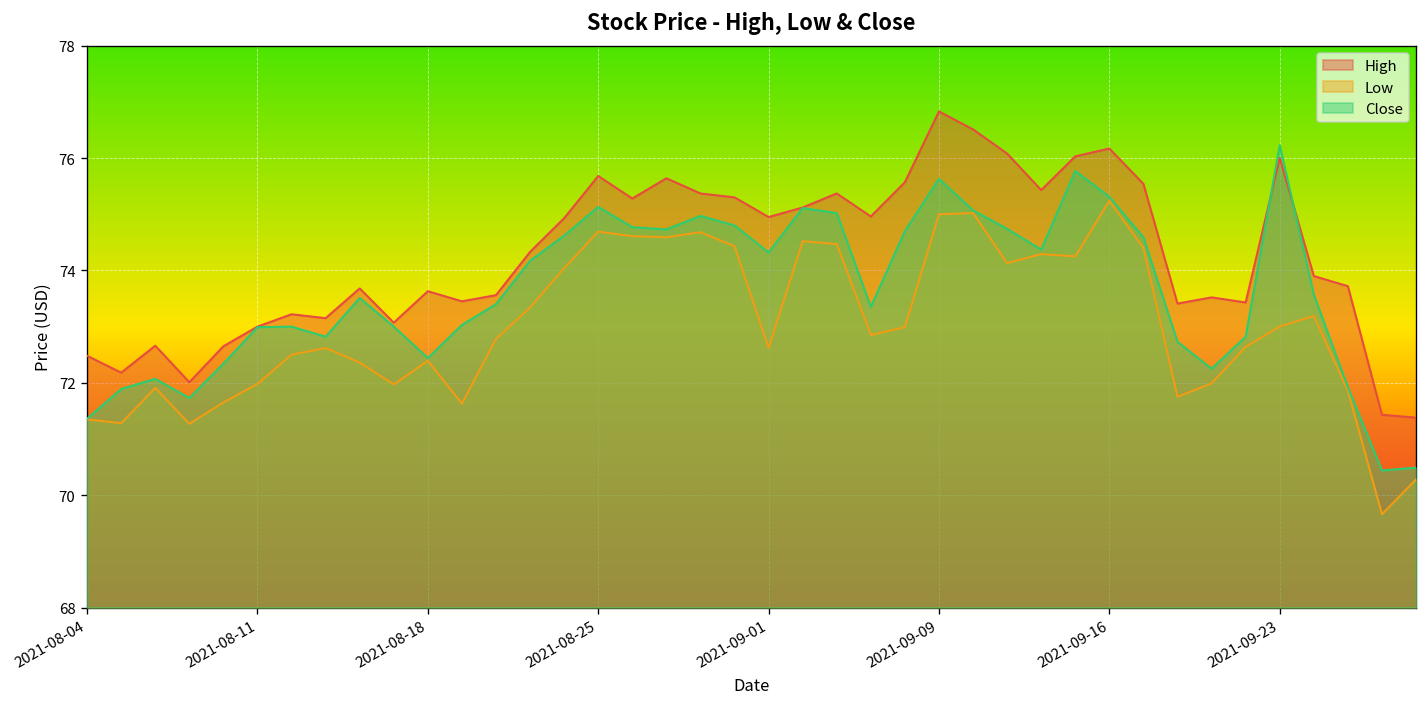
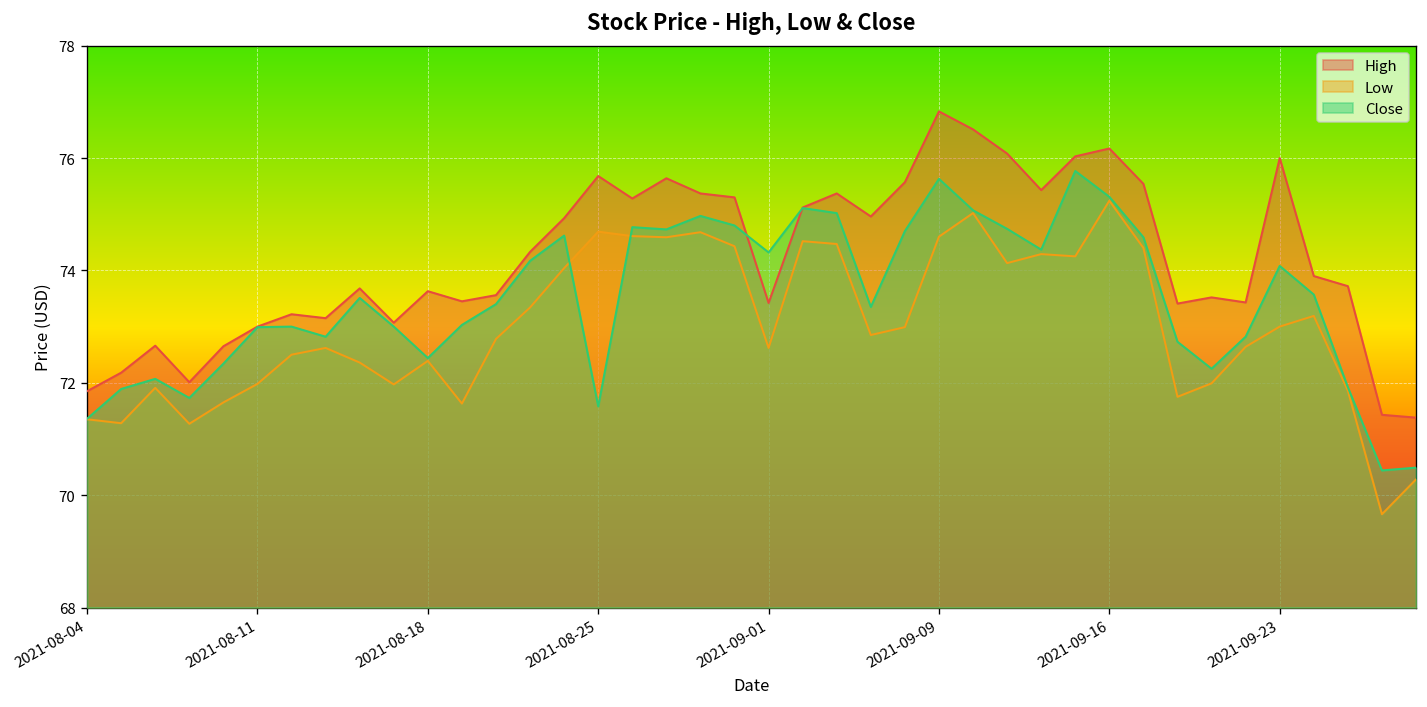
High, 2021-08-04: 72.5 -> 71.9
Close, 2021-08-25: 75.1 -> 71.6
High, 2021-09-01: 75.0 -> 73.4
Low, 2021-09-09: 75.0 -> 74.6
Close, 2021-09-23: 76.2 -> 74.1
